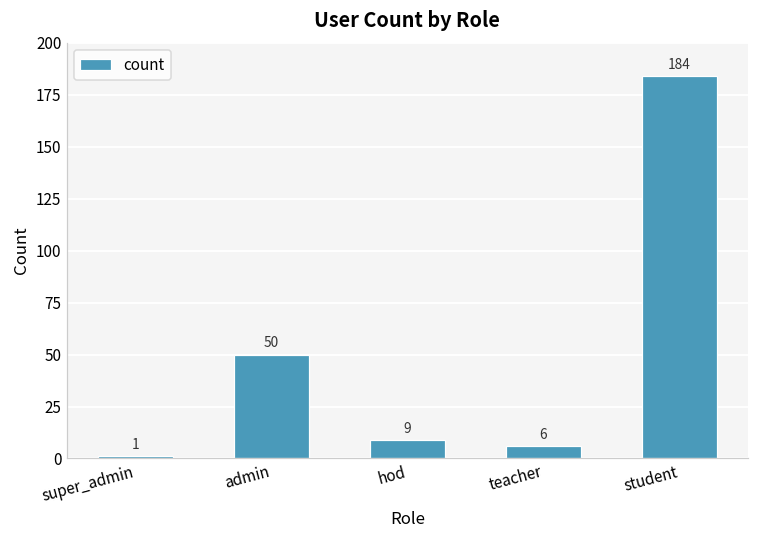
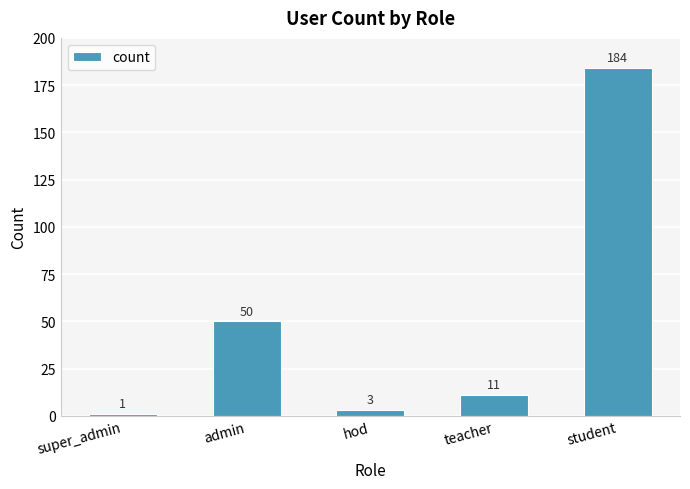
hod: 9 -> 3
teacher: 6 -> 11
